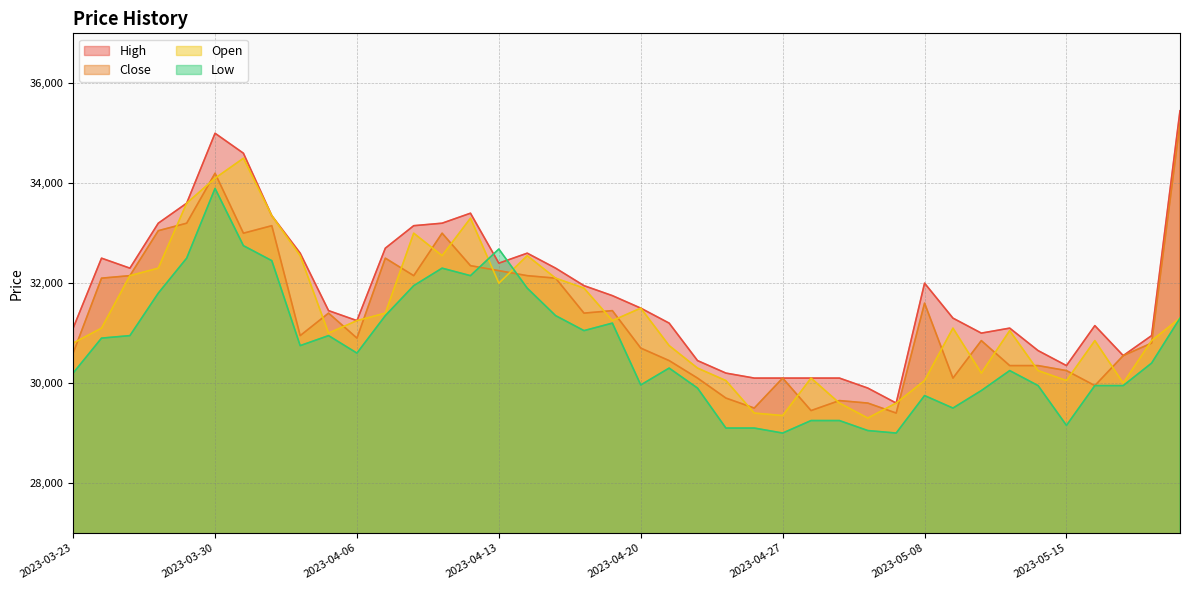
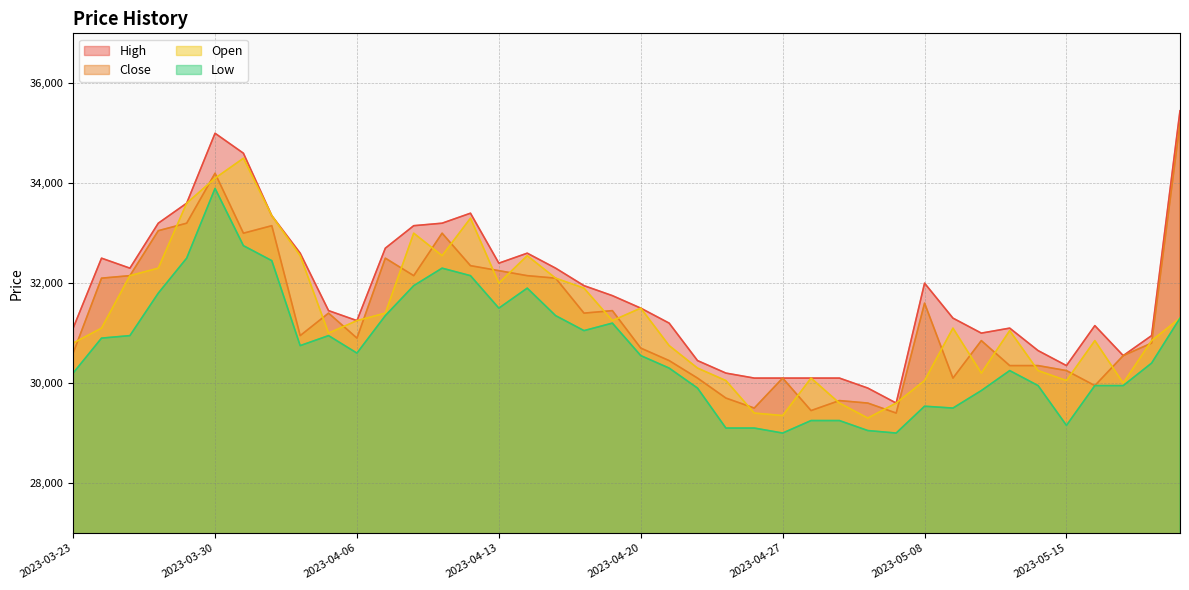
Low, 2023-04-13: 32,700 -> 31,500
Low, 2023-04-20: 30,000 -> 30,600
Low, 2023-05-08: 29,800 -> 29,500
